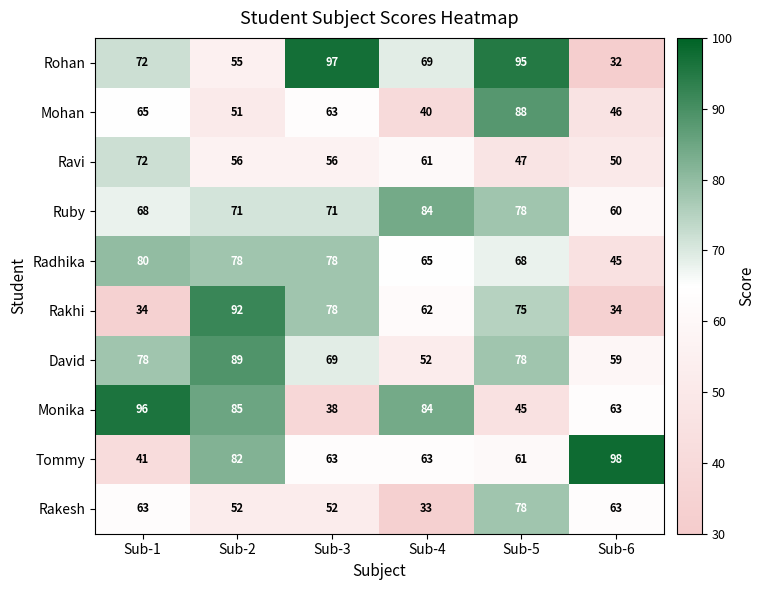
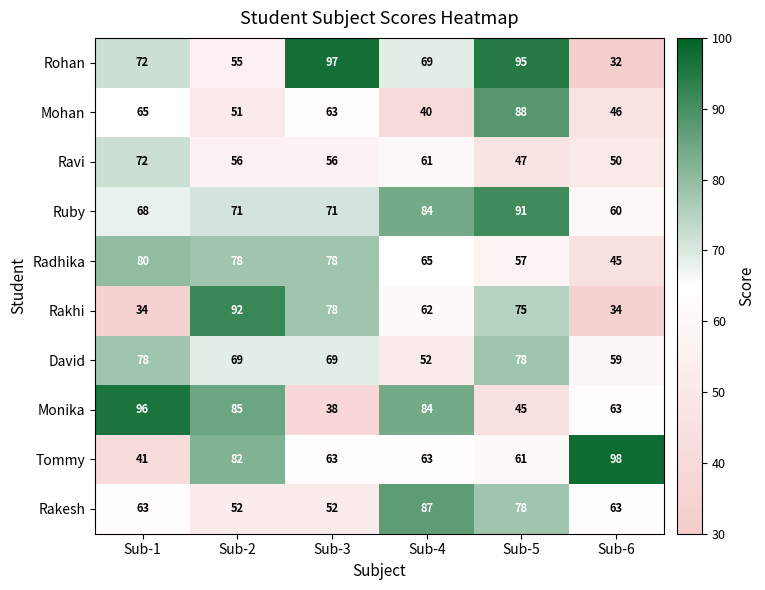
Ruby, Sub-5: 78 -> 91
Radhika, Sub-5: 68 -> 57
David, Sub-2: 89 -> 69
Rakesh, Sub-4: 33 -> 87
